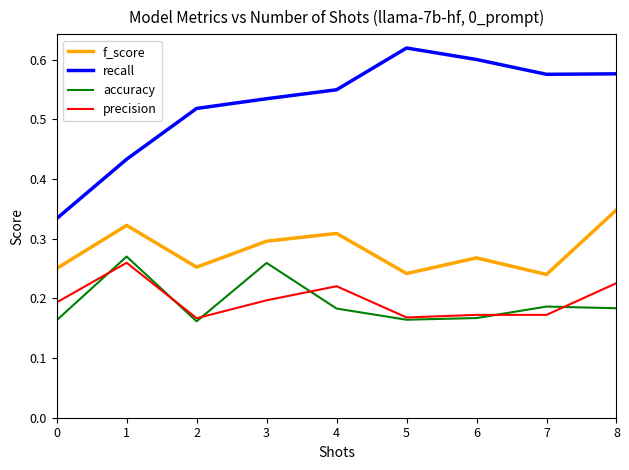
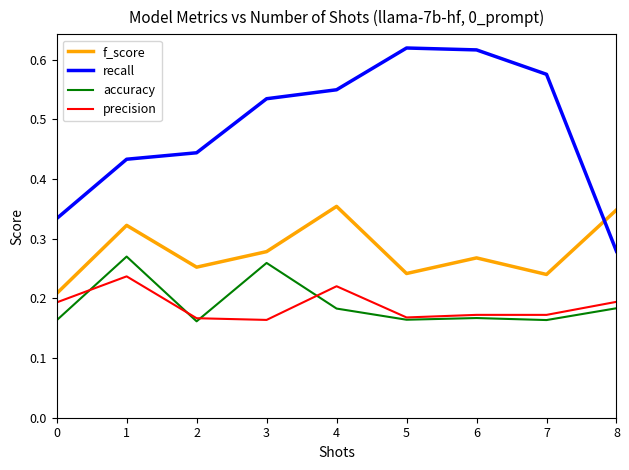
f_score, 0: 0.25 -> 0.21
precision, 1: 0.26 -> 0.24
recall, 2: 0.52 -> 0.44
f_score, 3: 0.30 -> 0.28
precision, 3: 0.20 -> 0.16
f_score, 4: 0.31 -> 0.35
recall, 6: 0.60 -> 0.62
accuracy, 7: 0.19 -> 0.16
recall, 8: 0.58 -> 0.28
precision, 8: 0.23 -> 0.19
